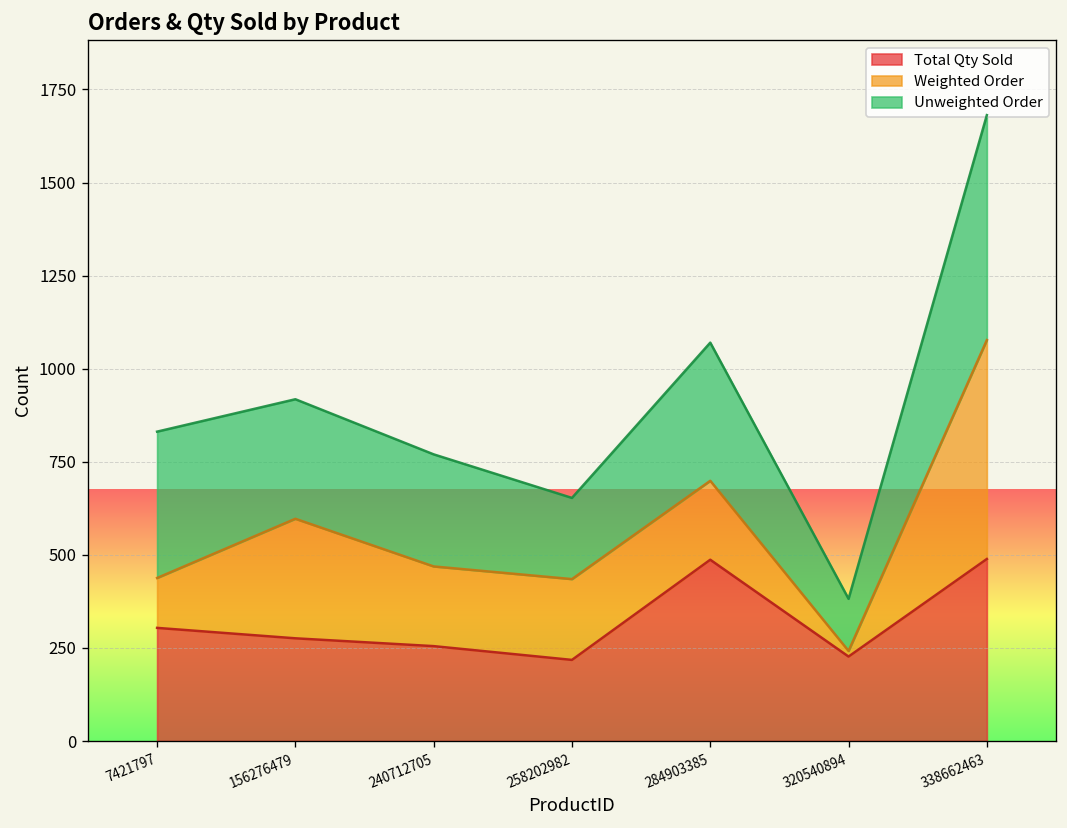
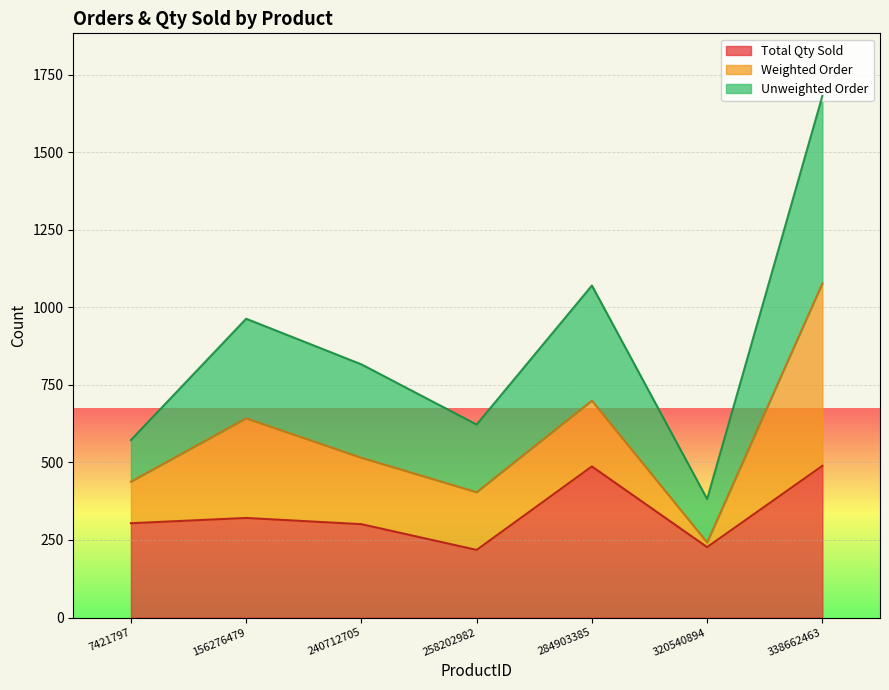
Unweighted Order, 7421797: 390 -> 130
Total Qty Sold, 156276479: 280 -> 320
Total Qty Sold, 240712705: 260 -> 300
Weighted Order, 258202982: 220 -> 190
